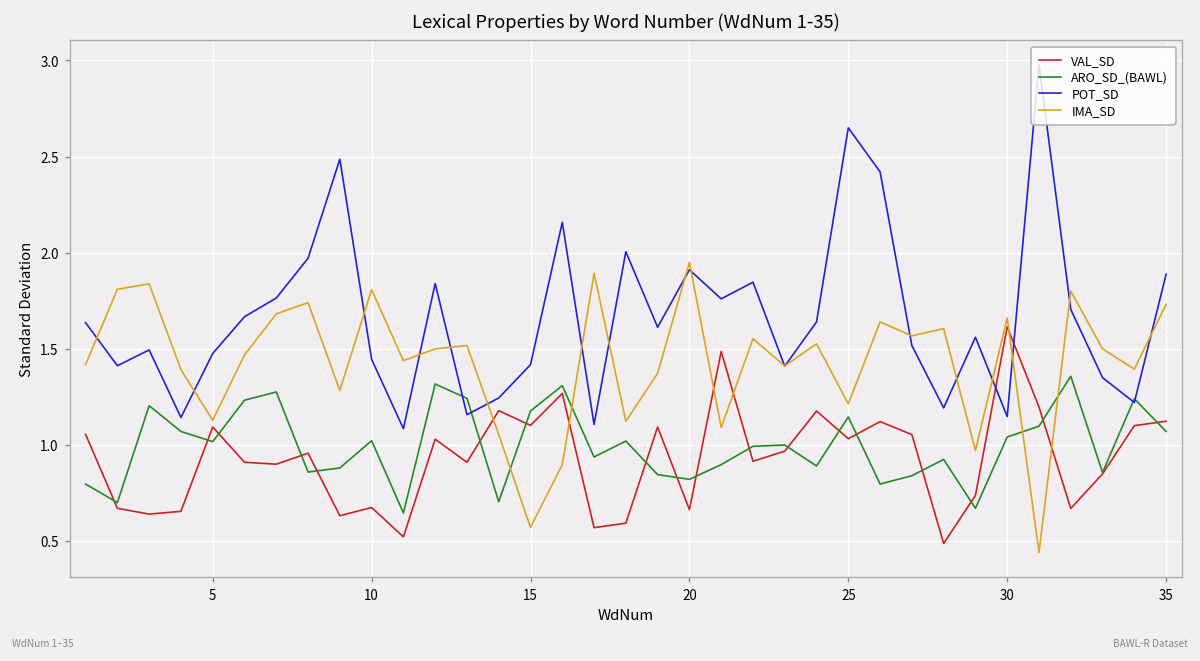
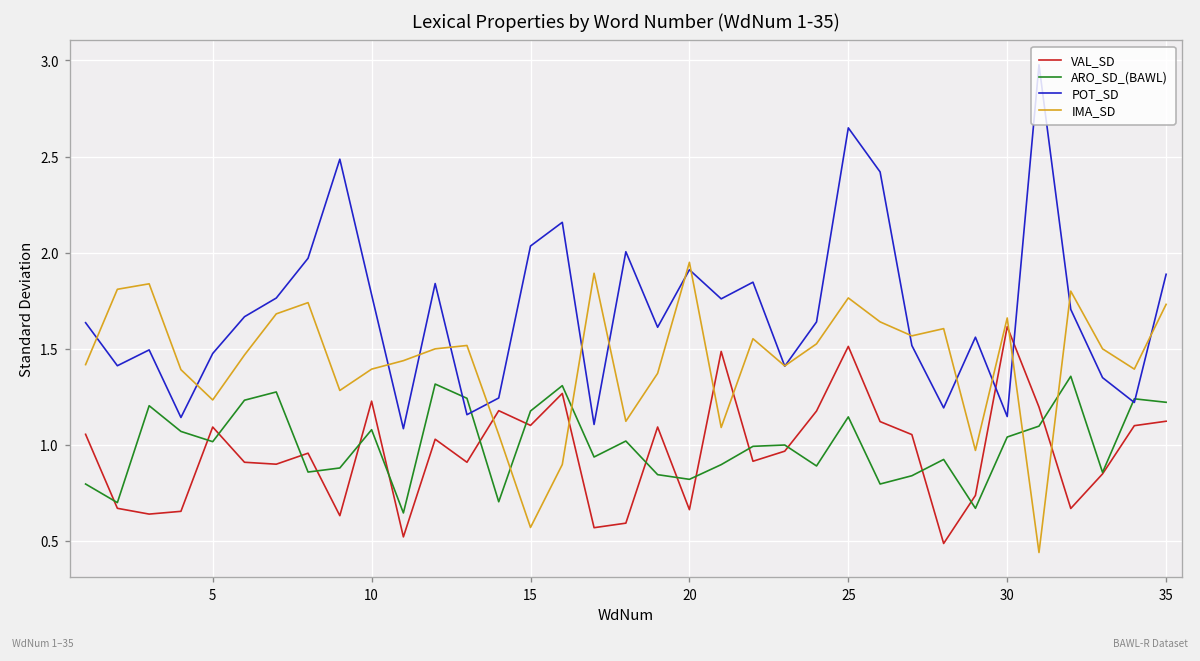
IMA_SD, 5: 1.13 -> 1.23
VAL_SD, 10: 0.67 -> 1.23
ARO_SD_(BAWL), 10: 1.02 -> 1.08
POT_SD, 10: 1.45 -> 1.78
IMA_SD, 10: 1.81 -> 1.39
POT_SD, 15: 1.42 -> 2.03
VAL_SD, 25: 1.03 -> 1.51
IMA_SD, 25: 1.21 -> 1.76
ARO_SD_(BAWL), 35: 1.07 -> 1.22
